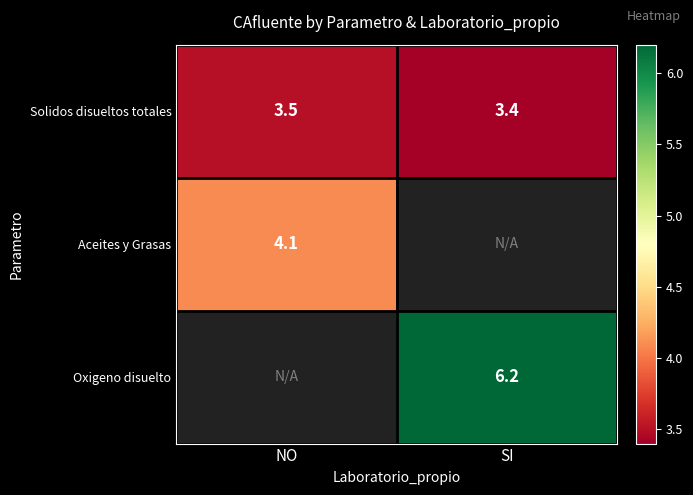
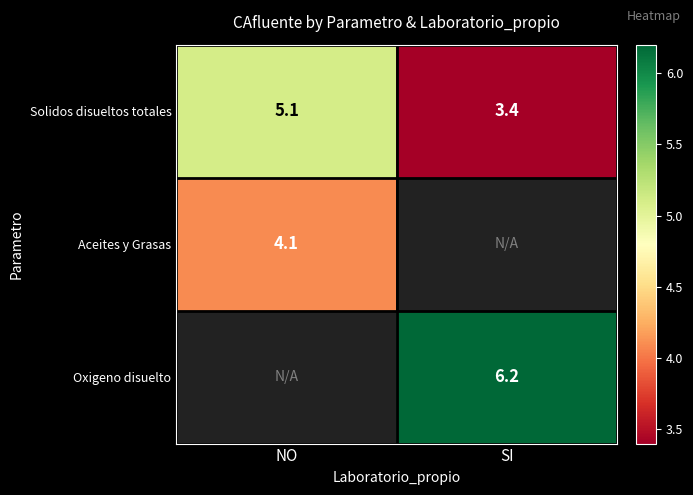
Solidos disueltos totales, NO: 3.5 -> 5.1
